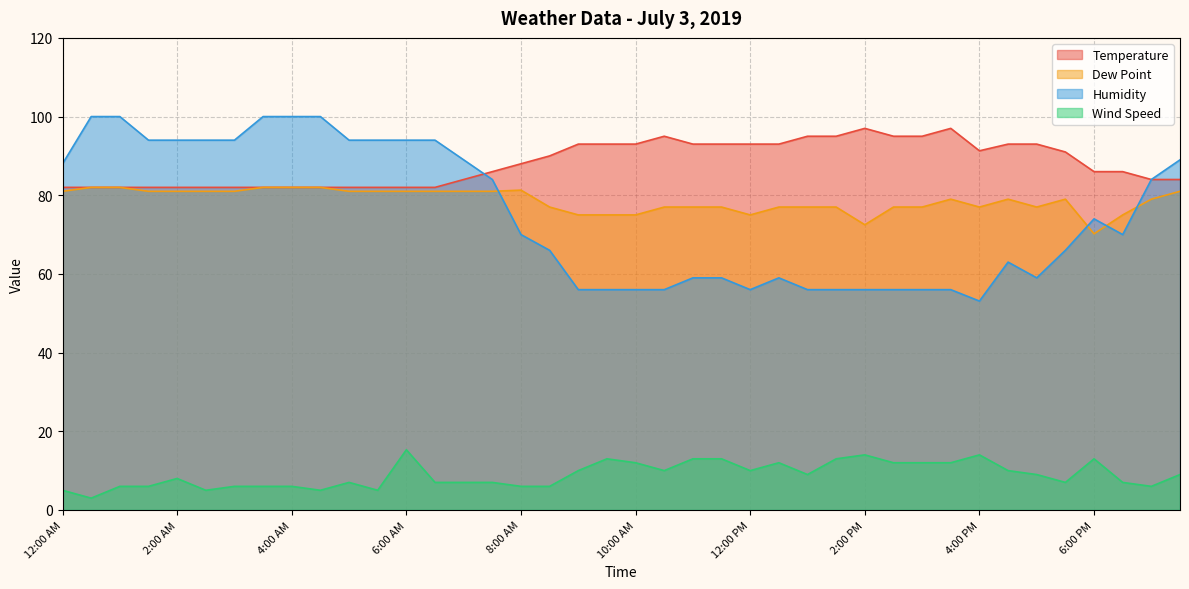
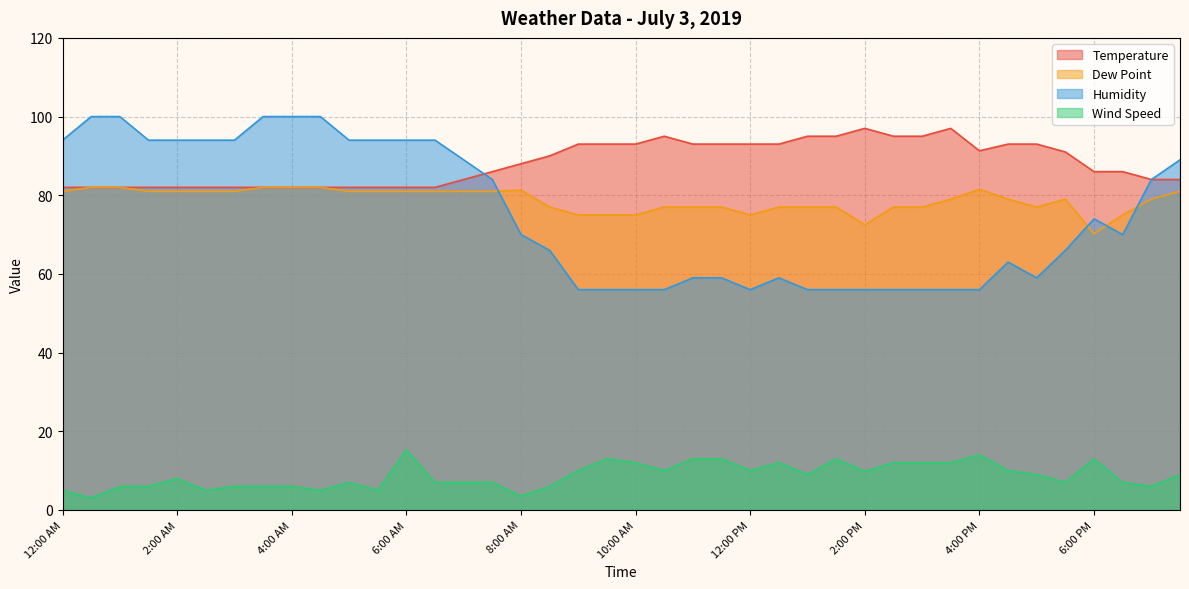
Humidity, 12:00 AM: 88 -> 94
Wind Speed, 8:00 AM: 6 -> 4
Wind Speed, 2:00 PM: 14 -> 10
Dew Point, 4:00 PM: 77 -> 82
Humidity, 4:00 PM: 53 -> 56
